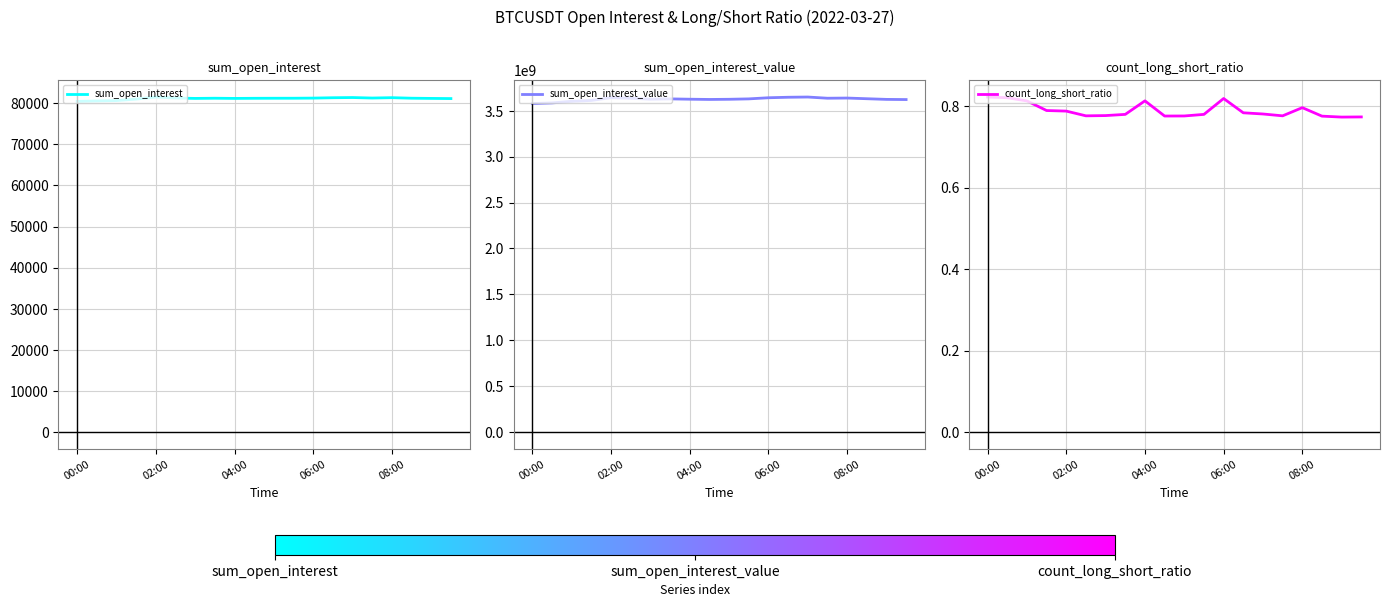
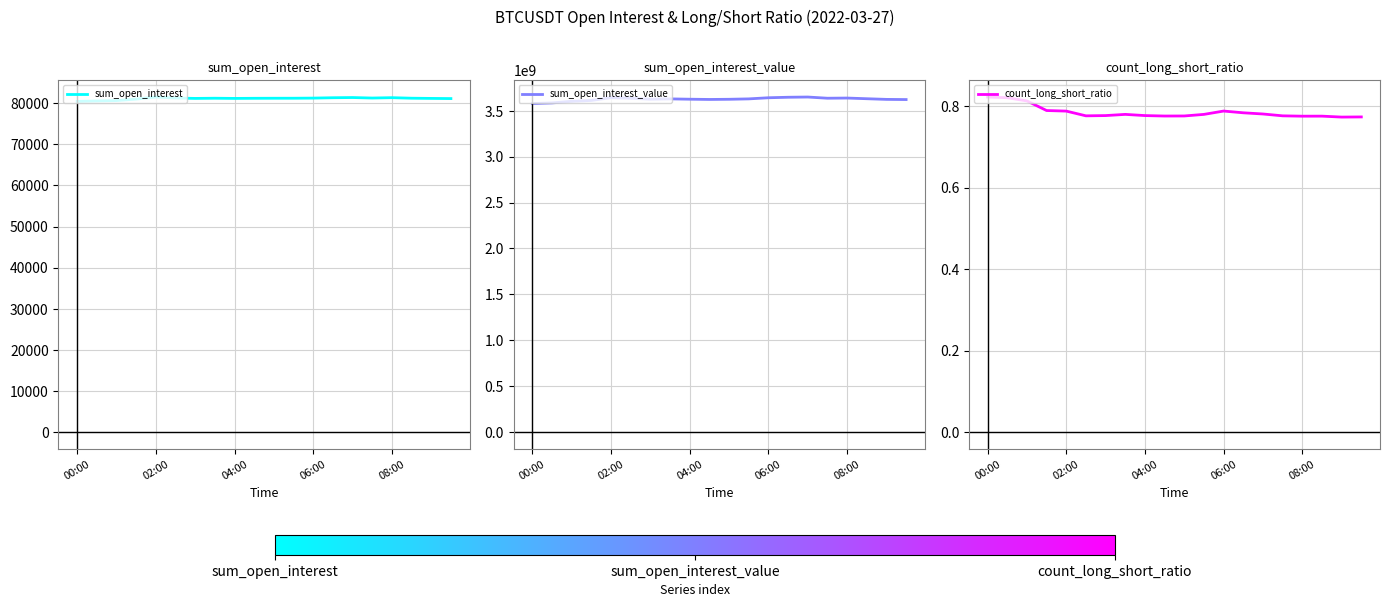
count_long_short_ratio, 04:00: 0.81 -> 0.78
count_long_short_ratio, 06:00: 0.82 -> 0.79
count_long_short_ratio, 08:00: 0.80 -> 0.77
